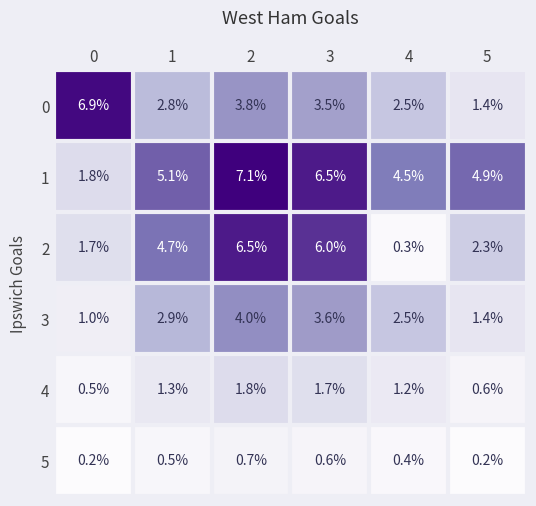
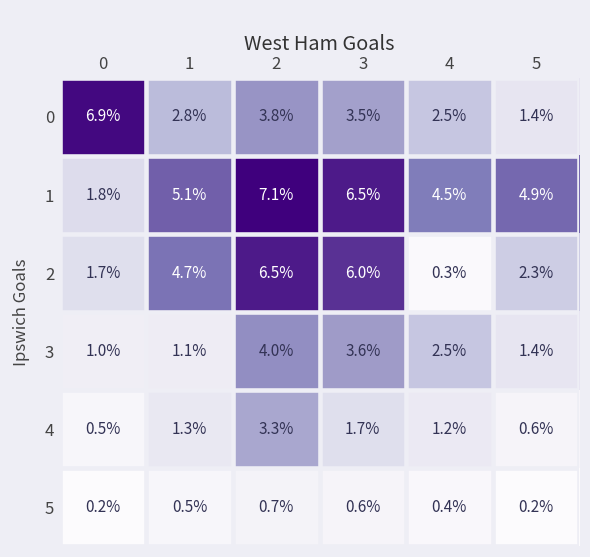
3, 1: 2.9% -> 1.1%
4, 2: 1.8% -> 3.3%
